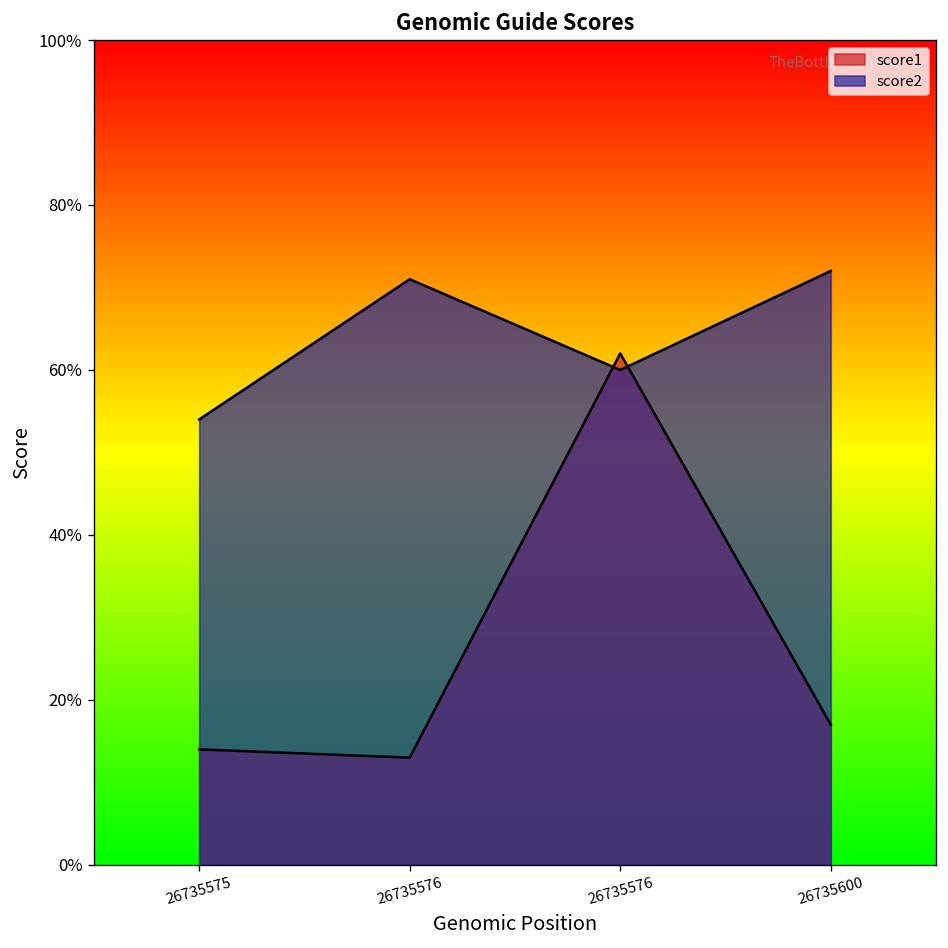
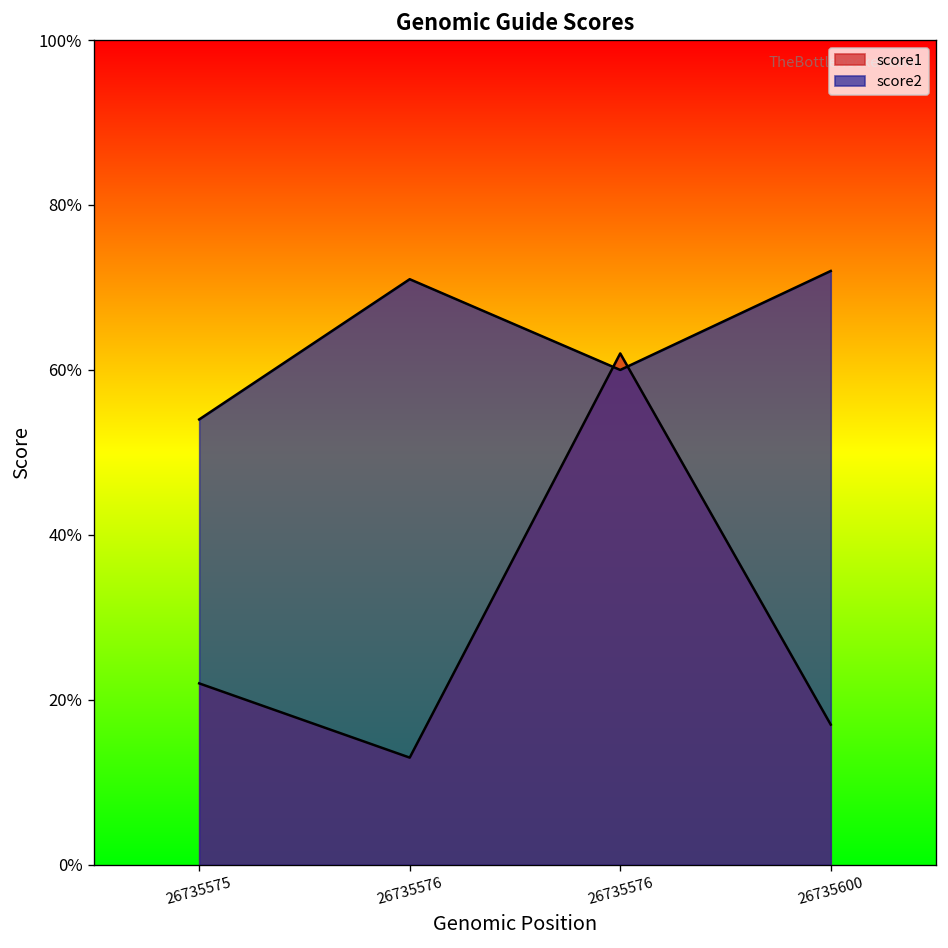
score1, 26735575: 14% -> 22%
